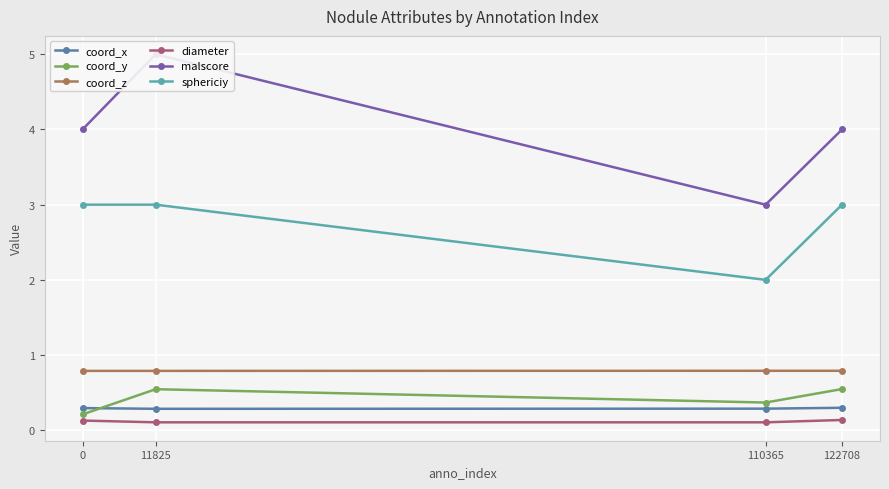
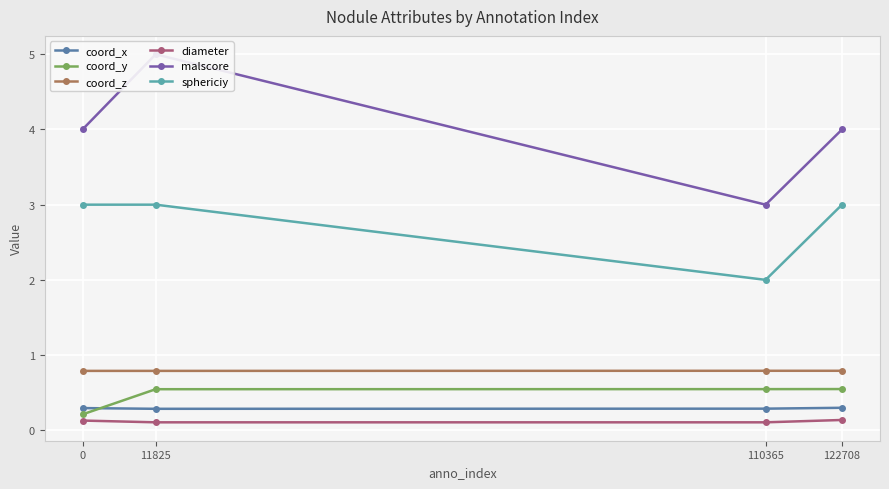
coord_y, 110365: 0.4 -> 0.5
